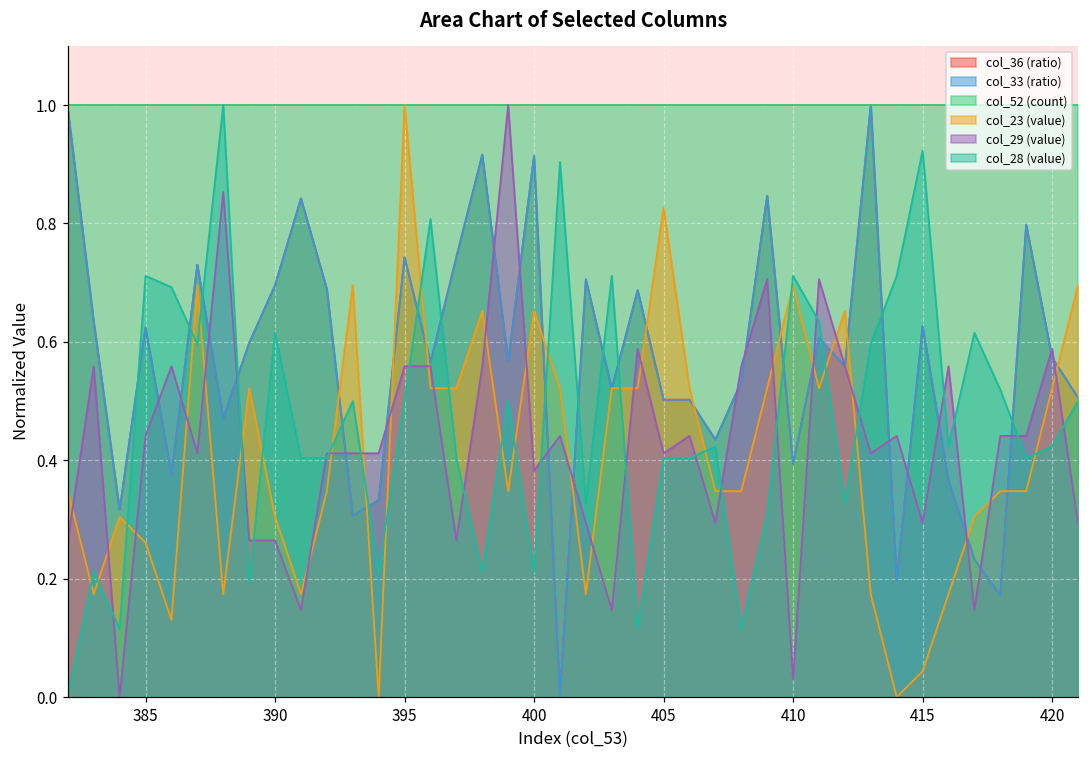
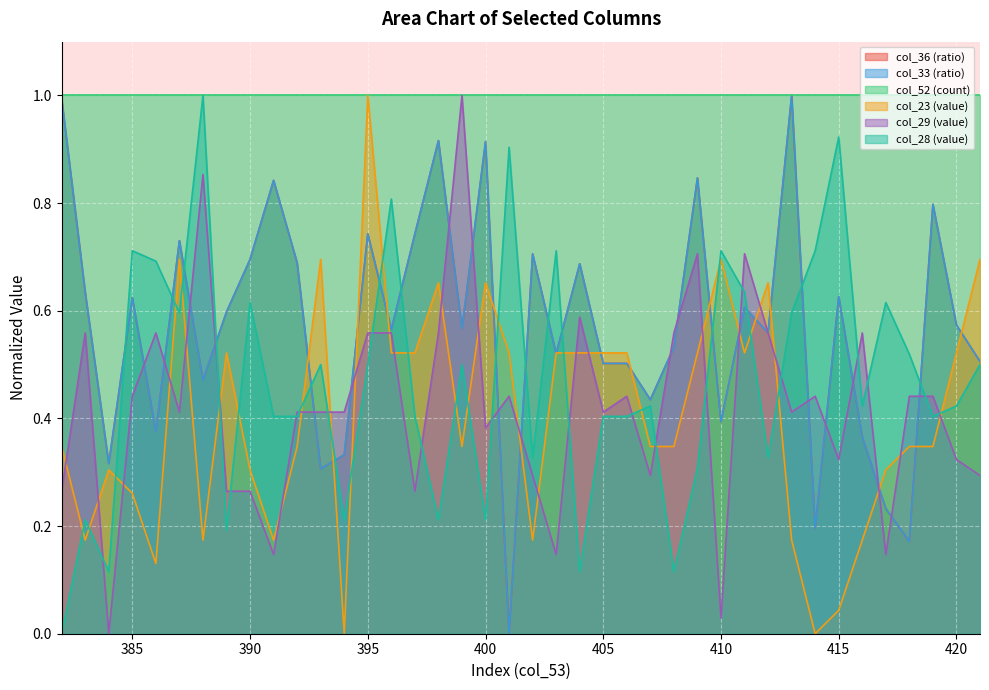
col_23 (value), 405: 0.83 -> 0.52
col_29 (value), 415: 0.29 -> 0.32
col_29 (value), 420: 0.59 -> 0.32
